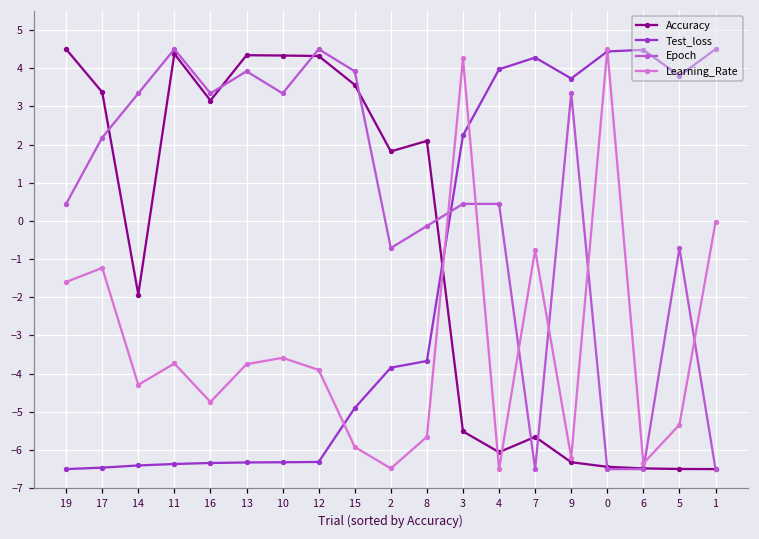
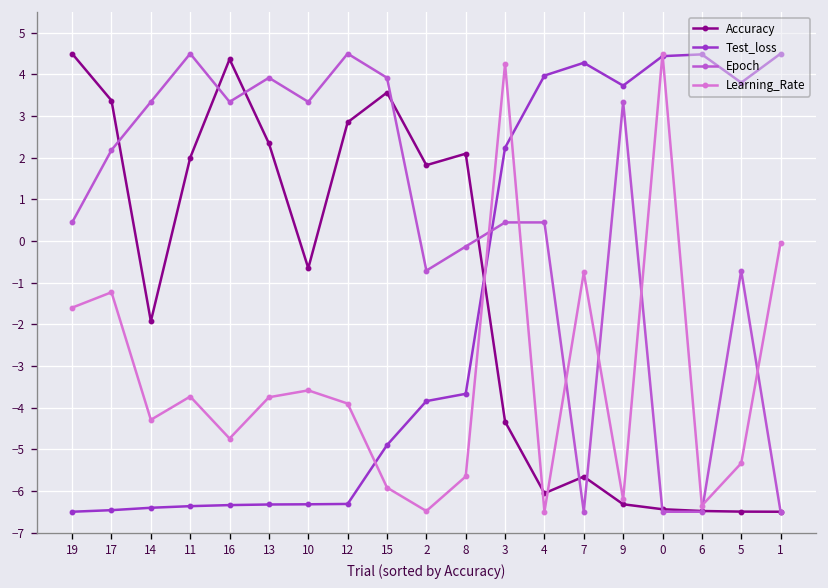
Accuracy, 11: 4.4 -> 2.0
Accuracy, 16: 3.2 -> 4.4
Accuracy, 13: 4.3 -> 2.3
Accuracy, 10: 4.3 -> -0.7
Accuracy, 12: 4.3 -> 2.9
Accuracy, 3: -5.5 -> -4.3
